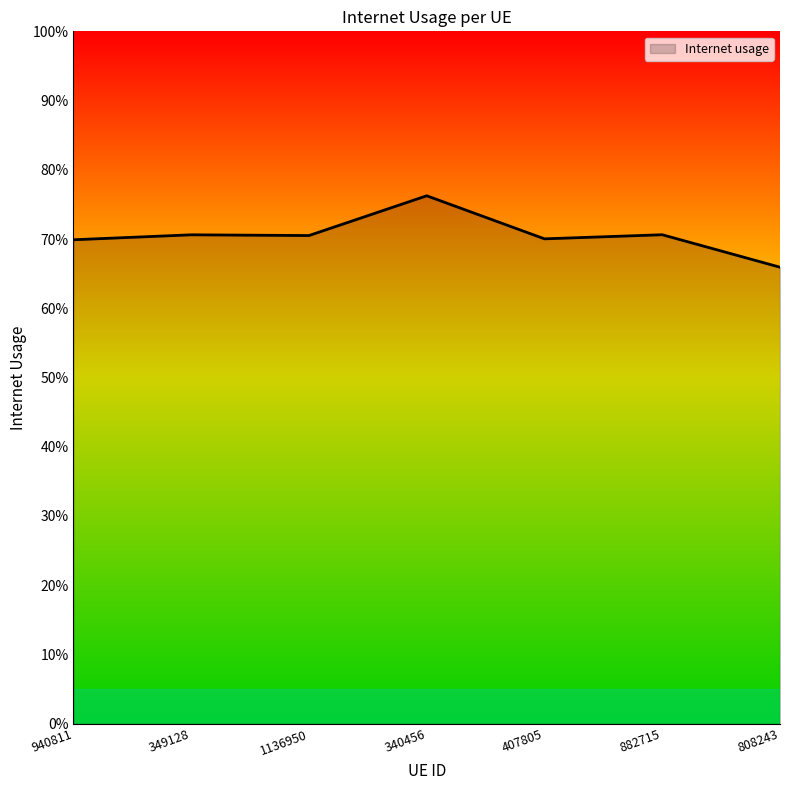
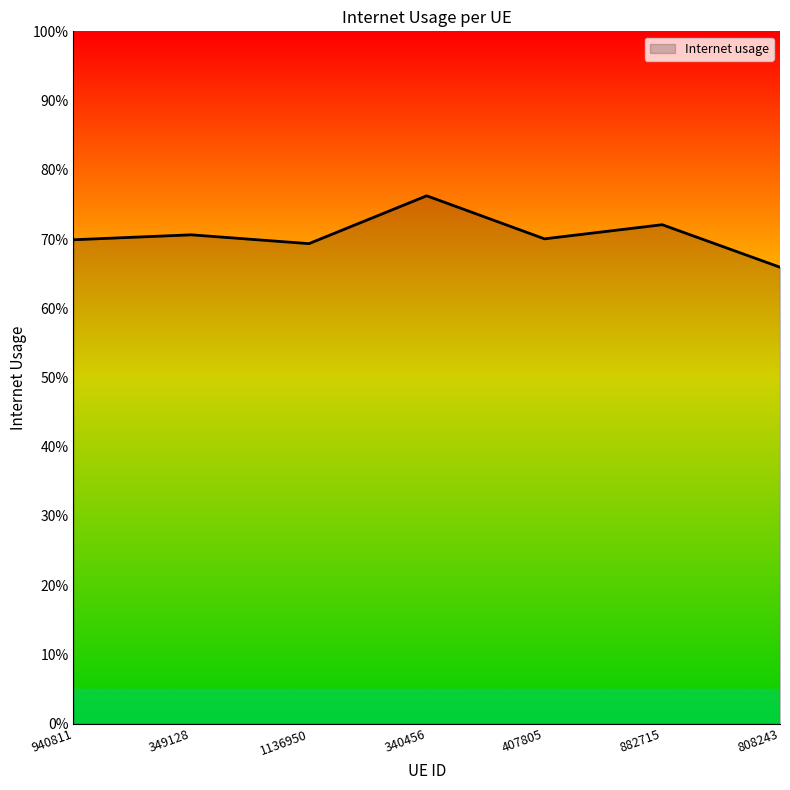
1136950: 71% -> 69%
882715: 71% -> 72%
